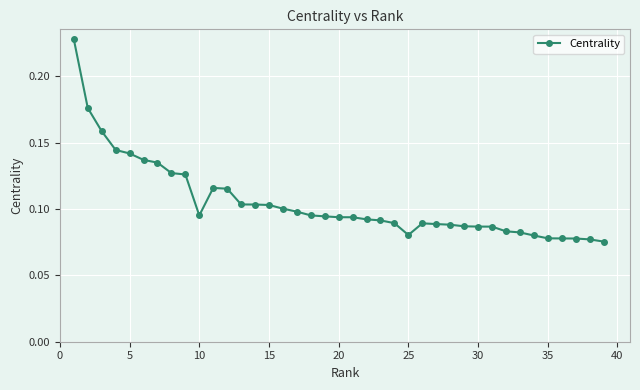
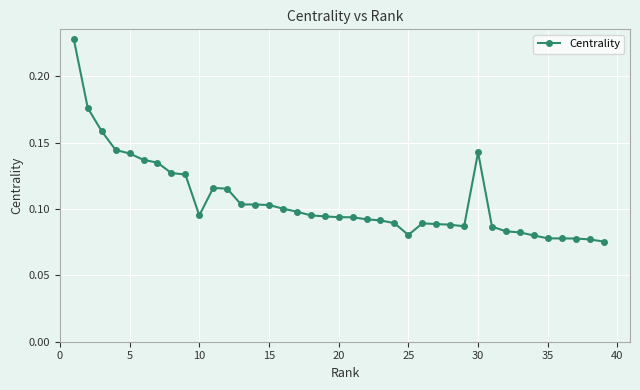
30: 0.087 -> 0.143
